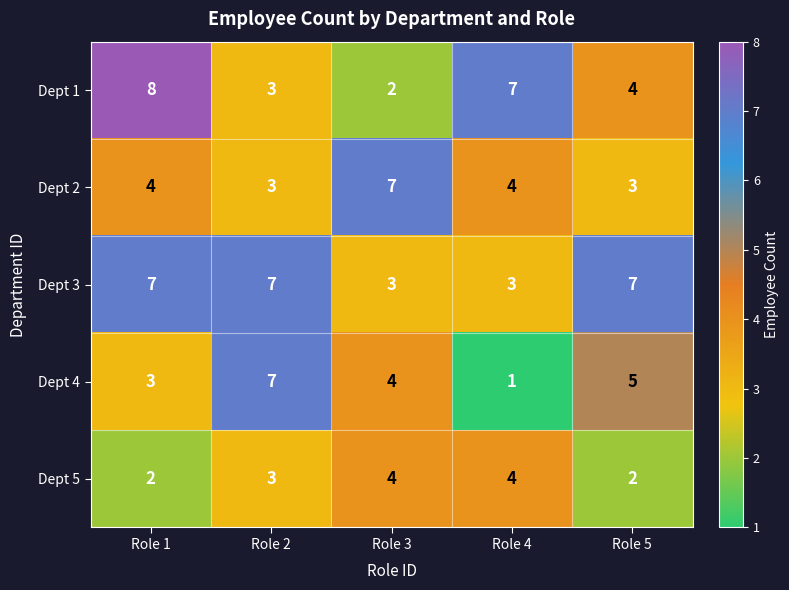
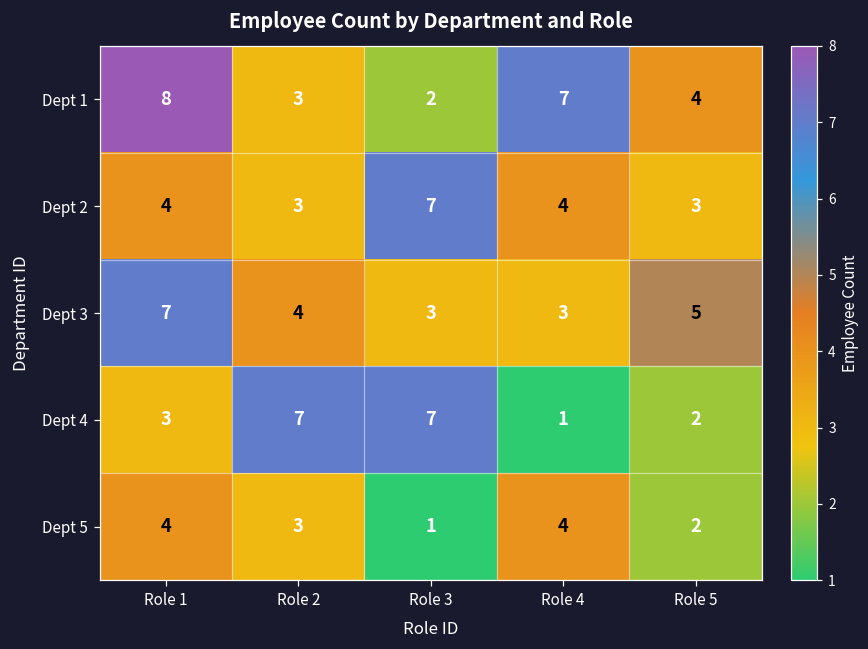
Dept 3, Role 2: 7 -> 4
Dept 3, Role 5: 7 -> 5
Dept 4, Role 3: 4 -> 7
Dept 4, Role 5: 5 -> 2
Dept 5, Role 1: 2 -> 4
Dept 5, Role 3: 4 -> 1
